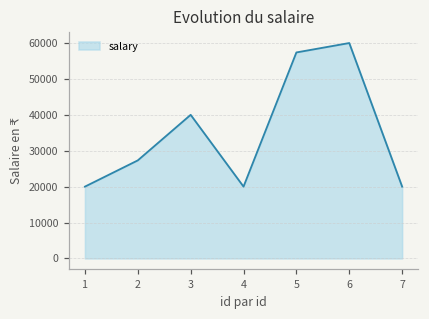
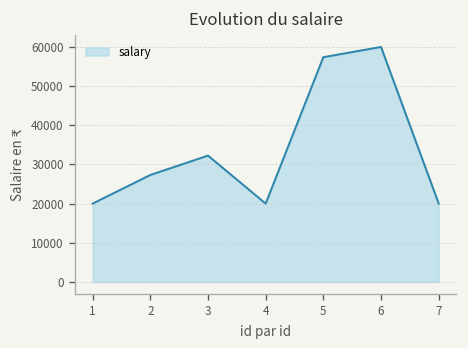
3: 40000 -> 32000
